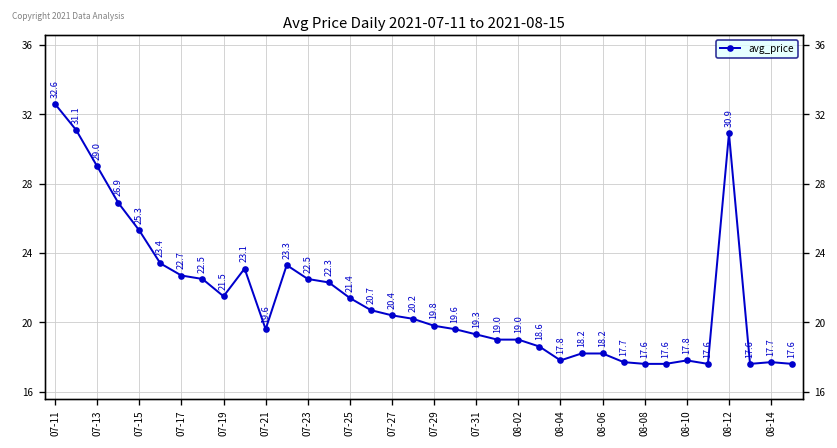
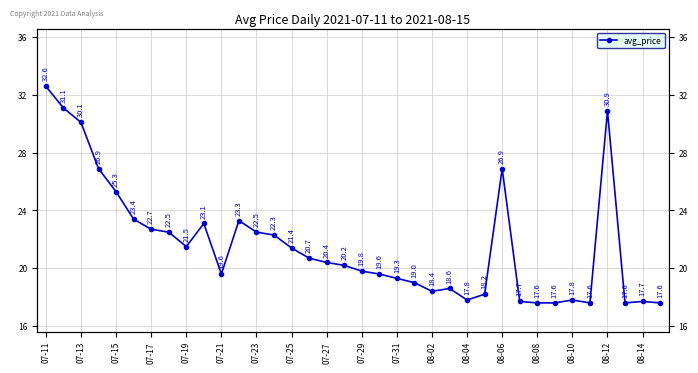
07-13: 29.0 -> 30.1
08-02: 19.0 -> 18.4
08-06: 18.2 -> 26.9
